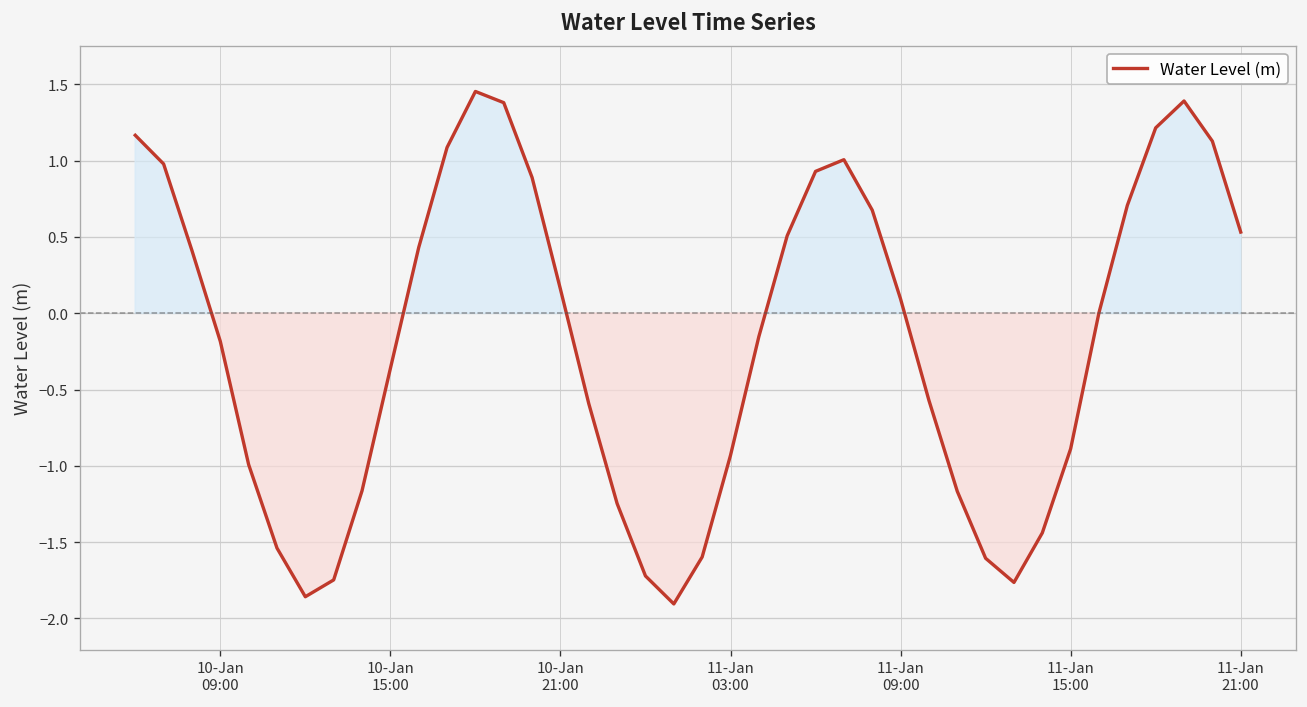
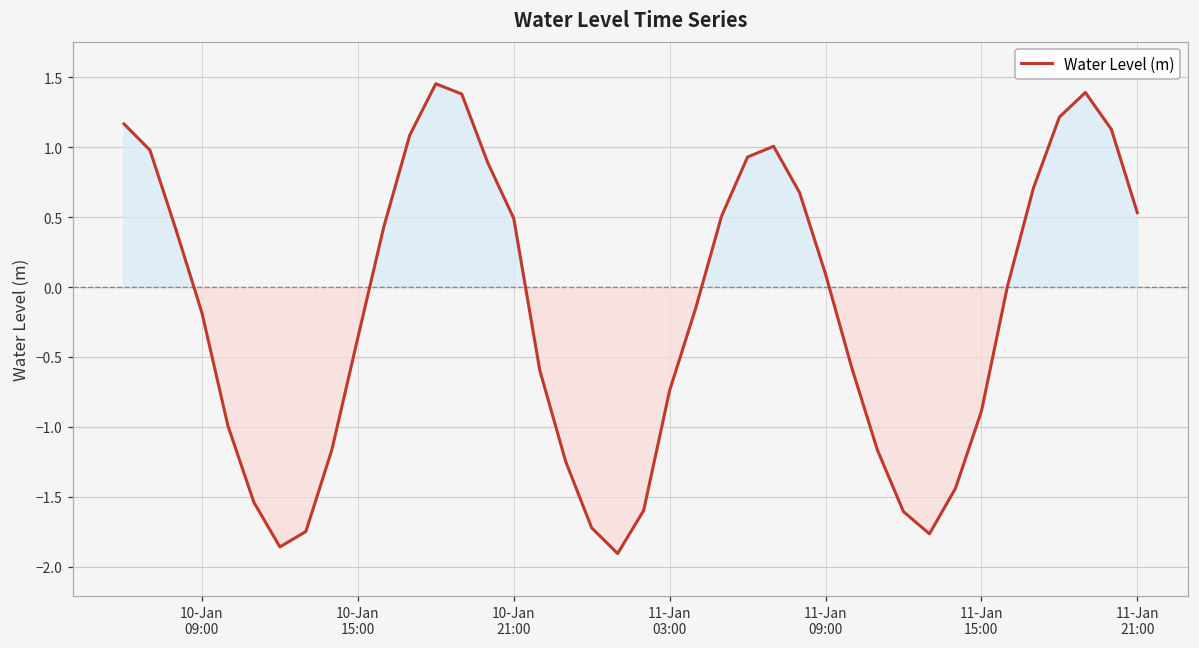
10-Jan 21:00: 0.16 -> 0.49
11-Jan 03:00: -0.93 -> -0.74
